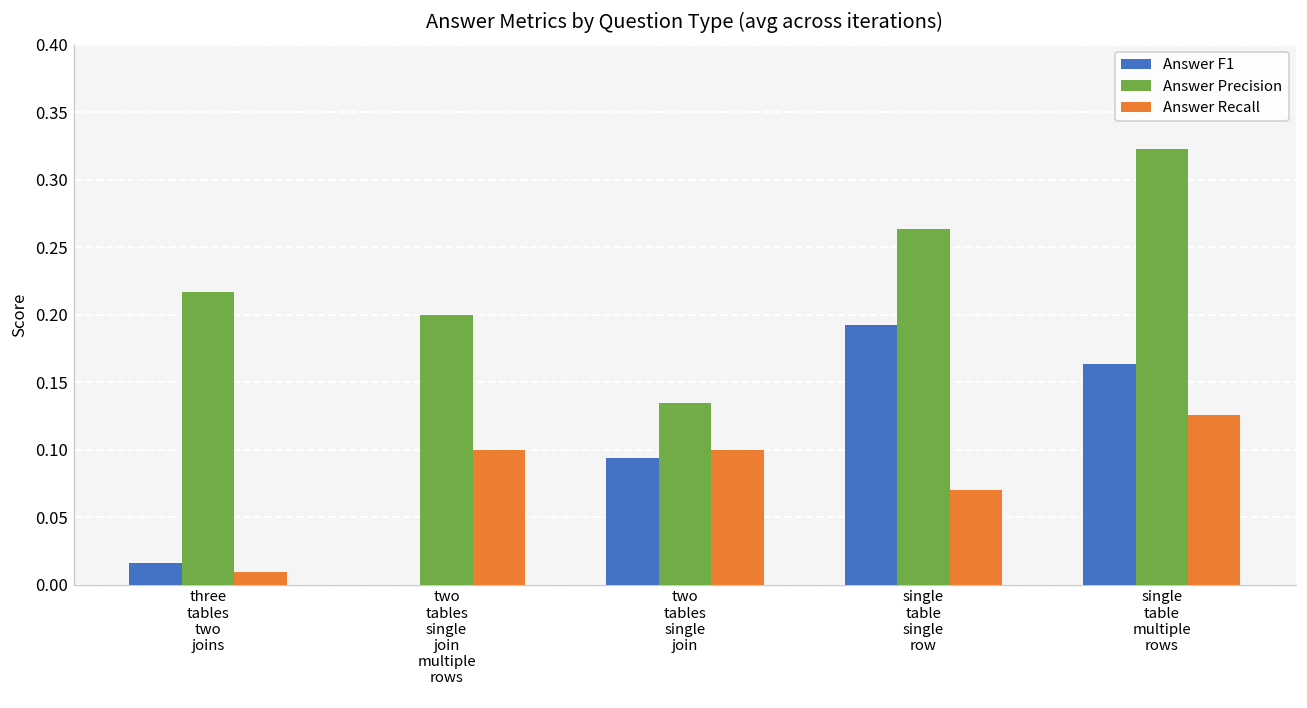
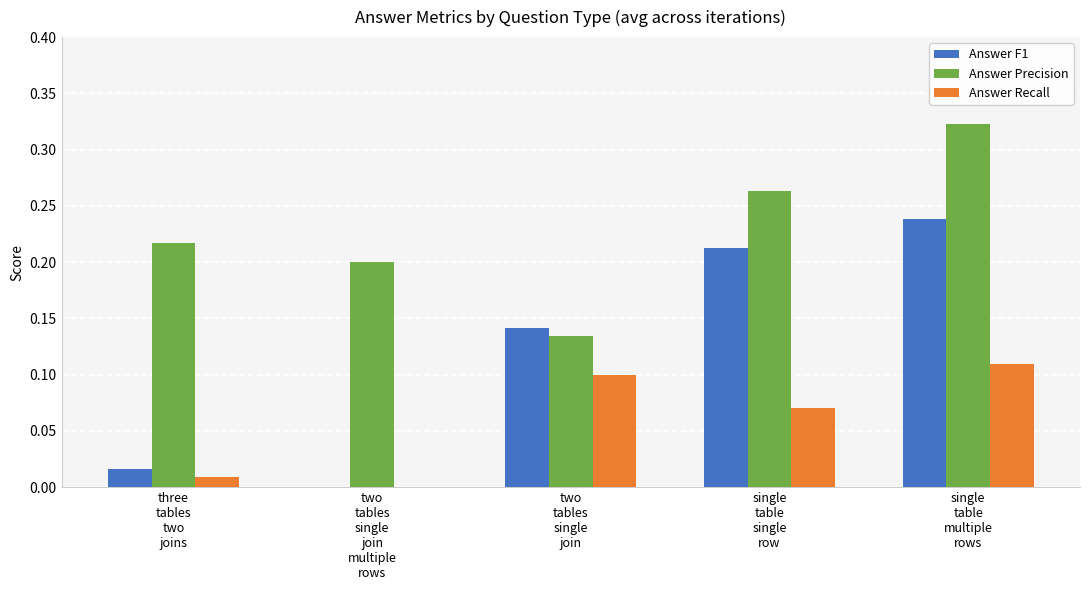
Answer Recall, two tables single join multiple rows: 0.1 -> 0.0
Answer F1, two tables single join: 0.094 -> 0.141
Answer F1, single table single row: 0.192 -> 0.212
Answer F1, single table multiple rows: 0.163 -> 0.238
Answer Recall, single table multiple rows: 0.126 -> 0.110
